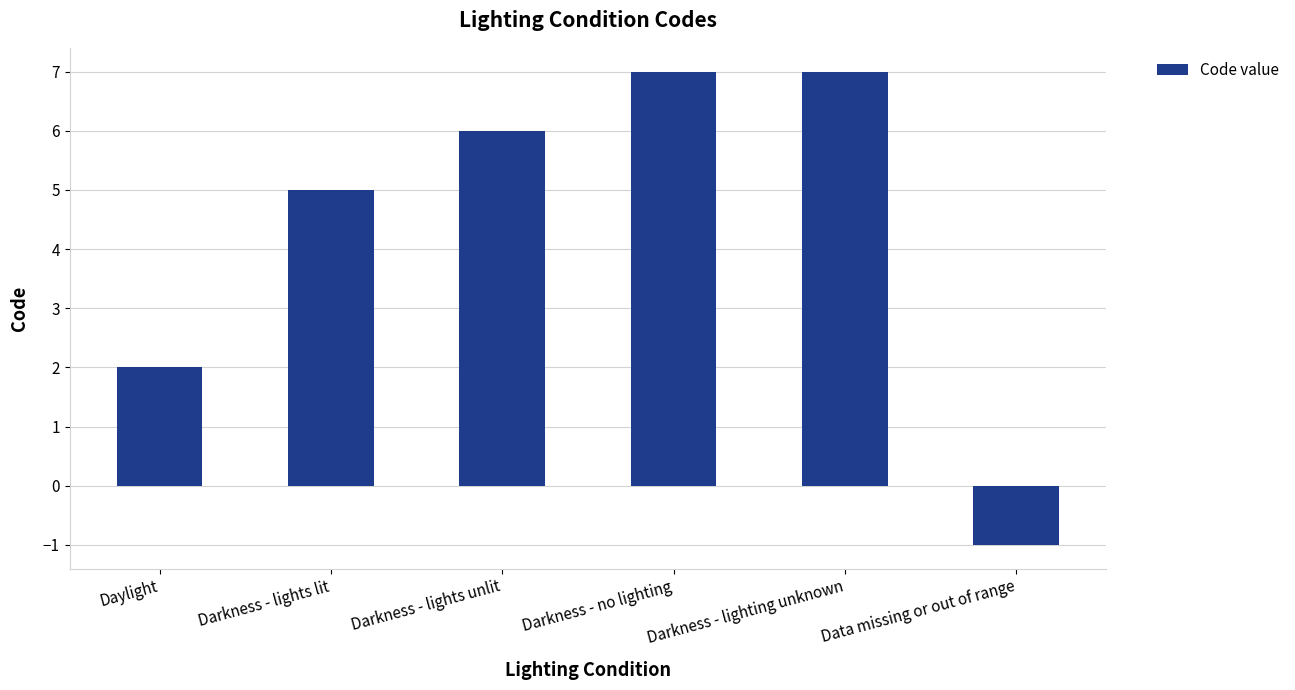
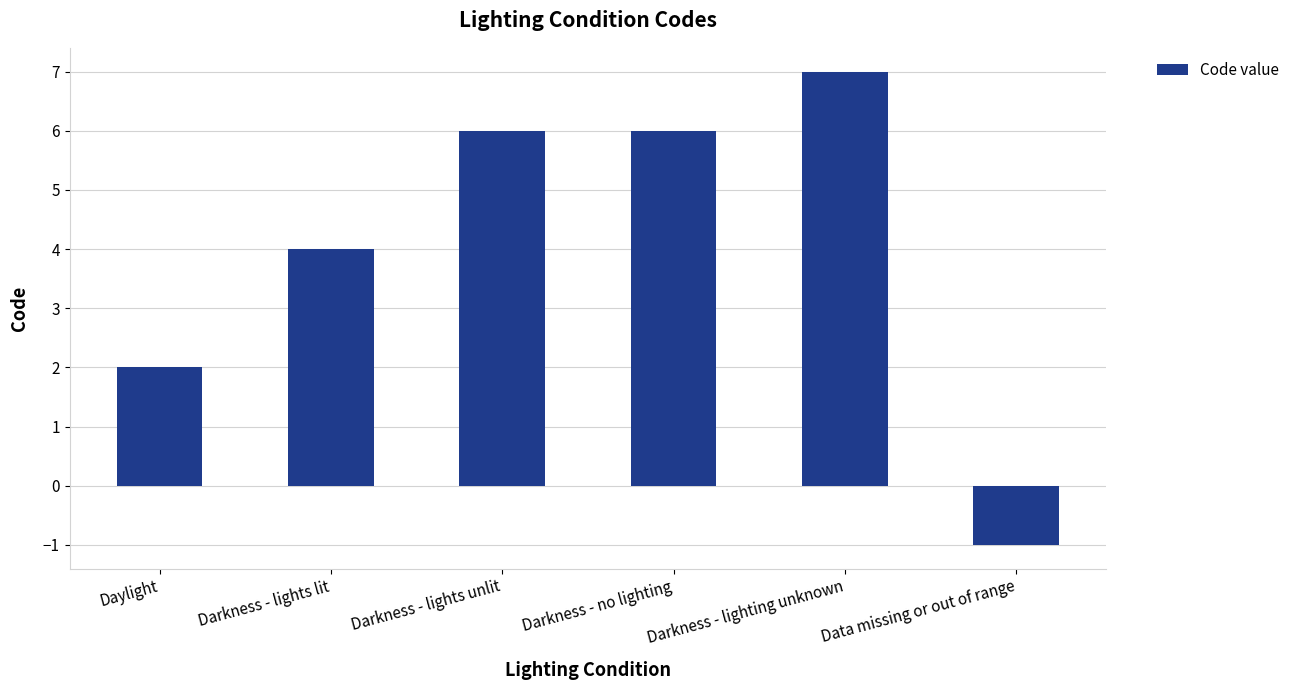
Darkness - lights lit: 5 -> 4
Darkness - no lighting: 7 -> 6
